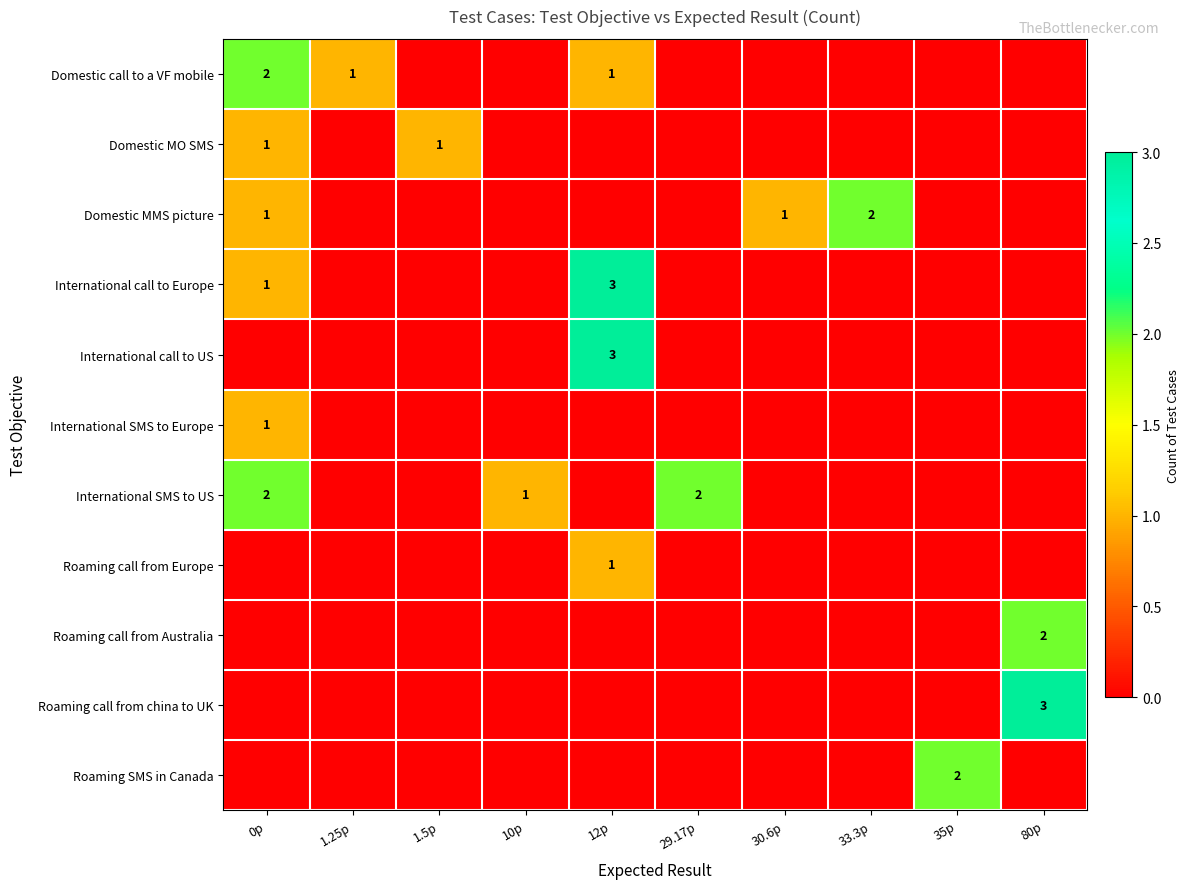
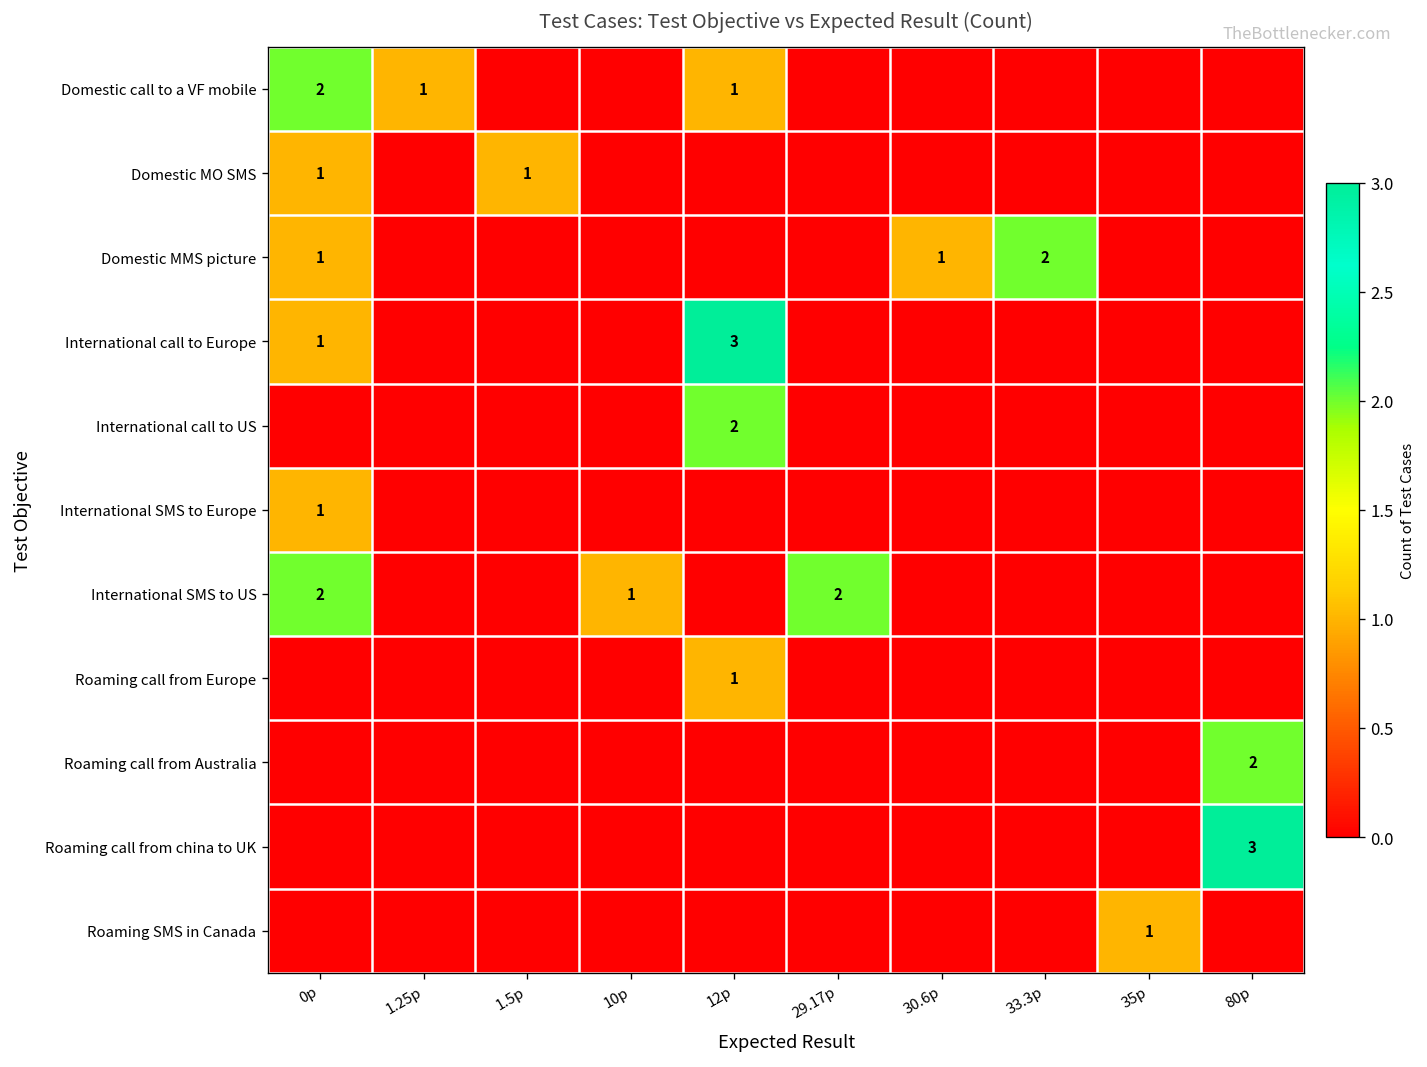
International call to US, 12p: 3 -> 2
Roaming SMS in Canada, 35p: 2 -> 1
